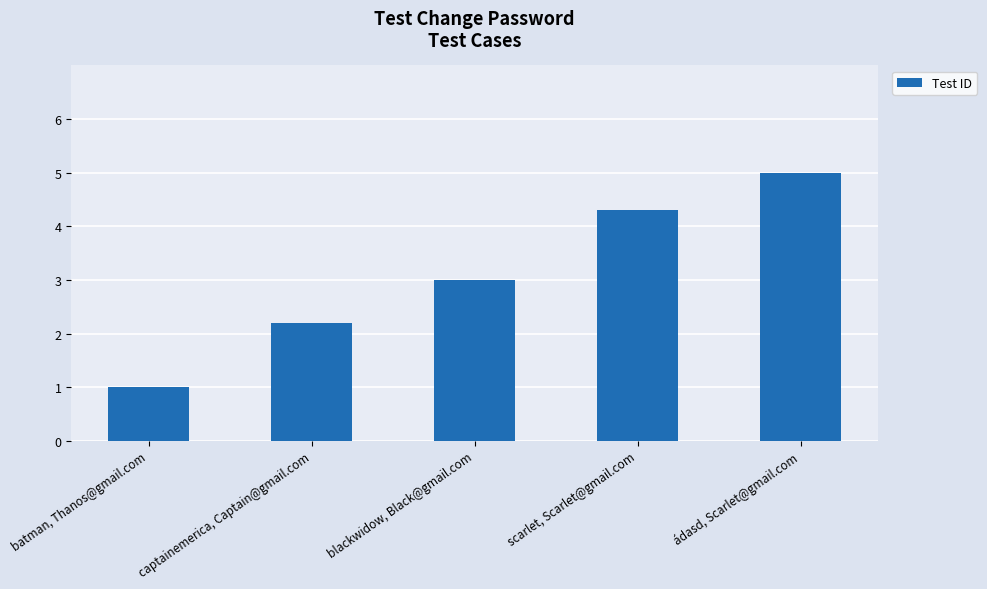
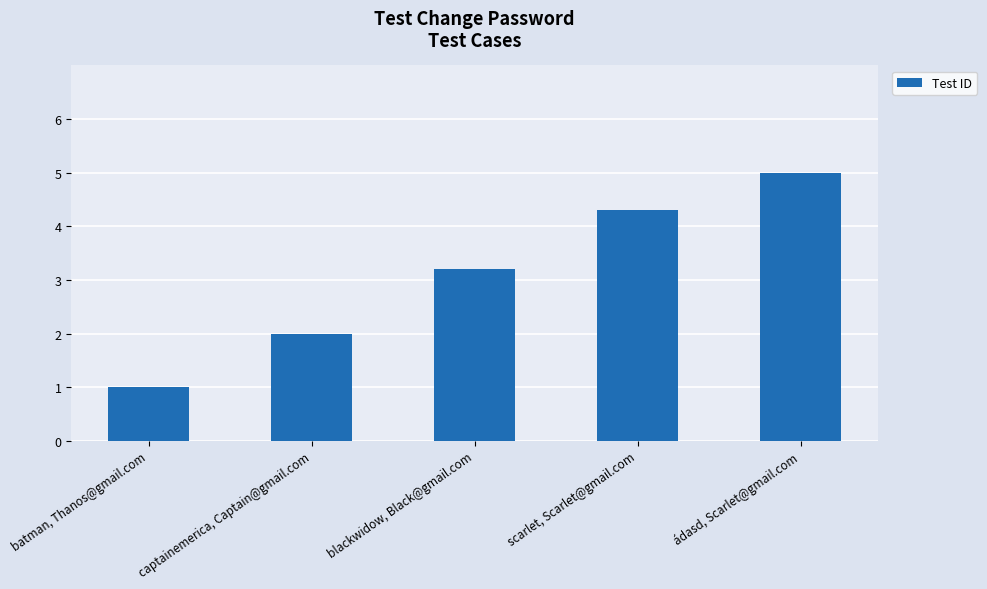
captainemerica, Captain@gmail.com: 2.2 -> 2.0
blackwidow, Black@gmail.com: 3.0 -> 3.2
